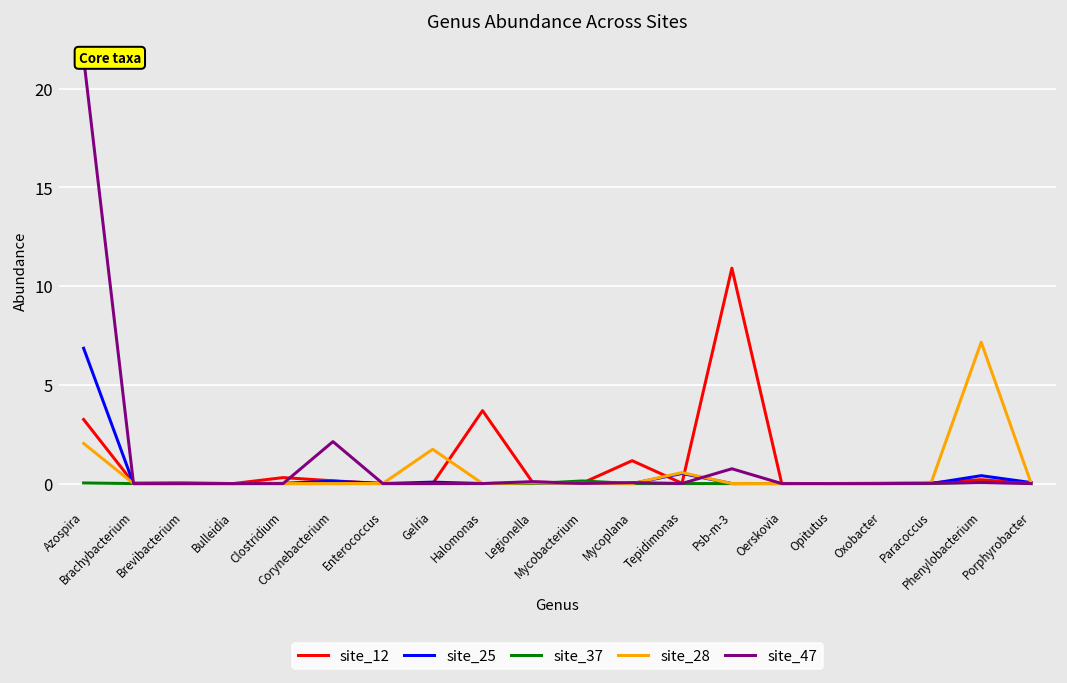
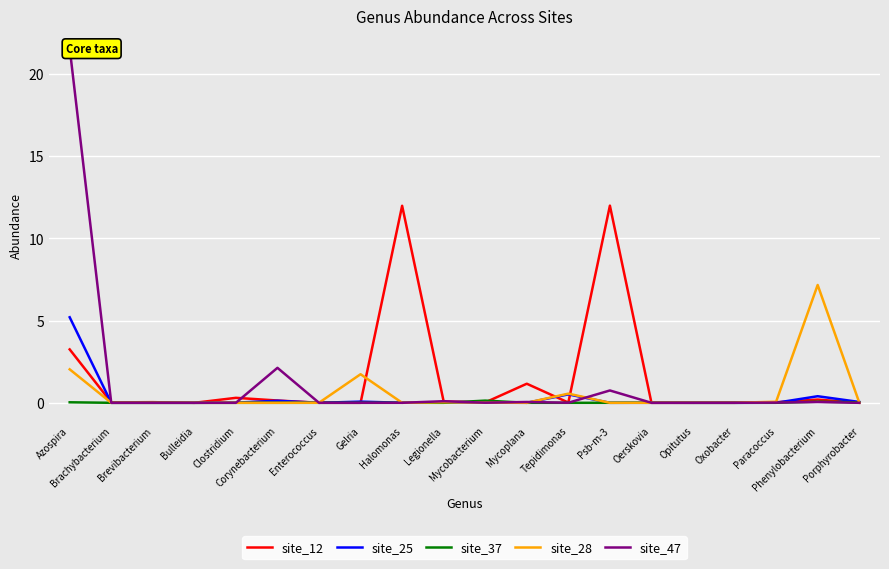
site_25, Azospira: 6.9 -> 5.2
site_12, Halomonas: 3.7 -> 12.0
site_12, Psb-m-3: 10.9 -> 12.0
